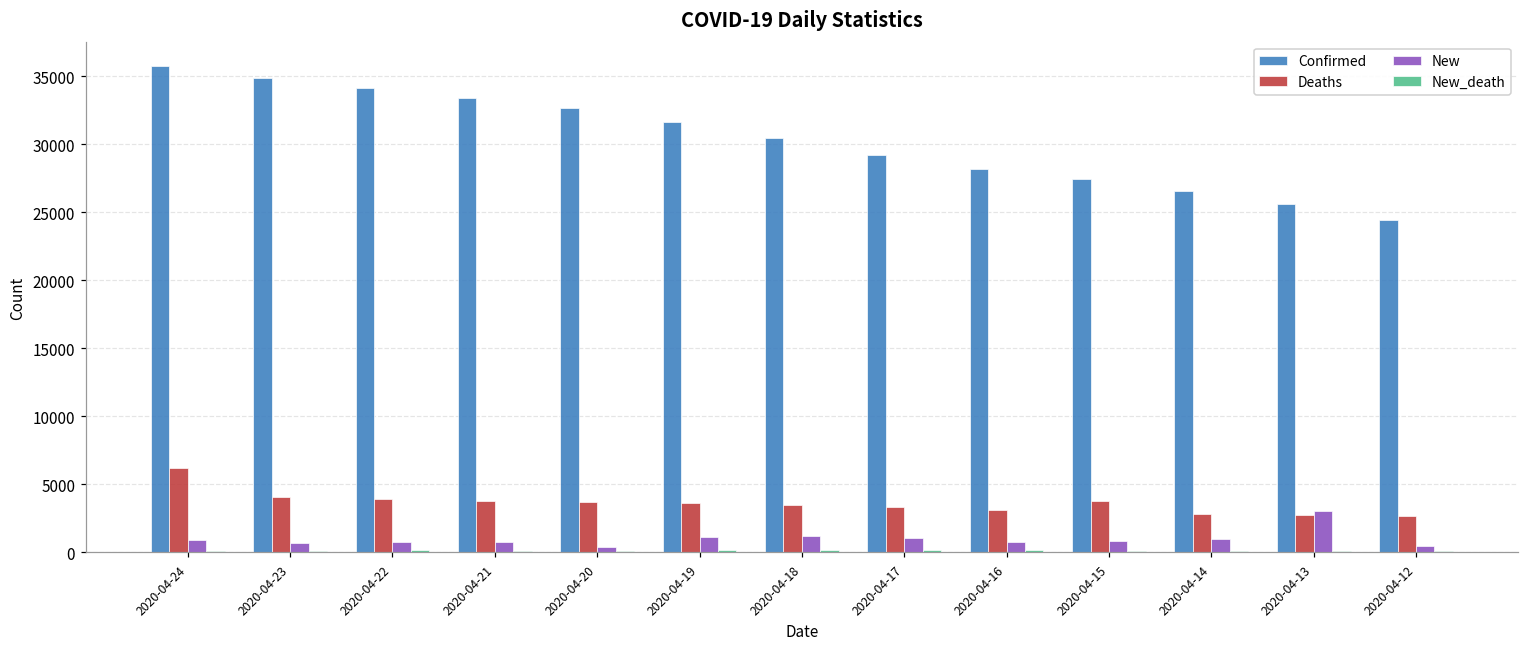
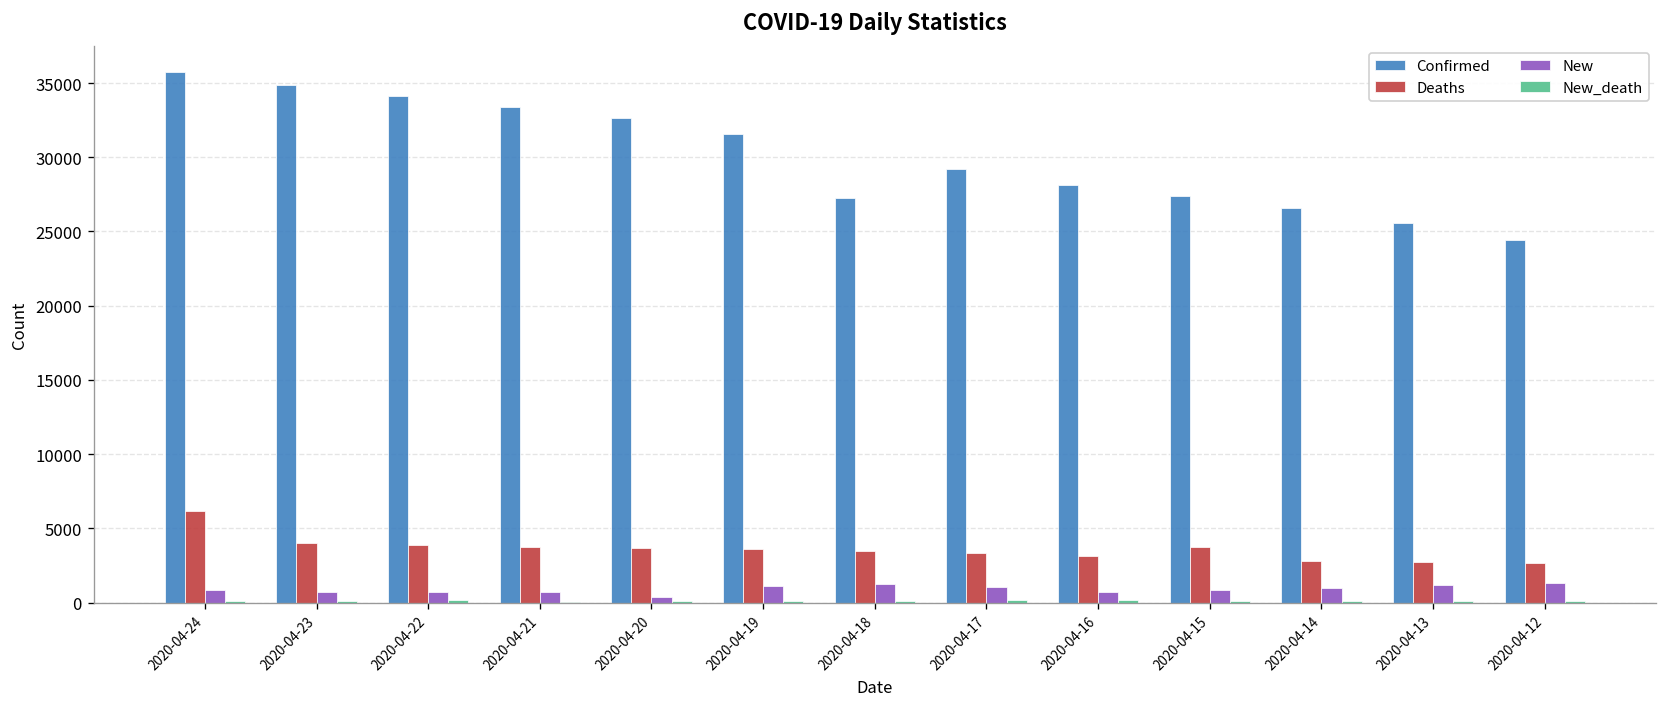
Confirmed, 2020-04-18: 30400 -> 27300
New, 2020-04-13: 3000 -> 1200
New, 2020-04-12: 500 -> 1300
